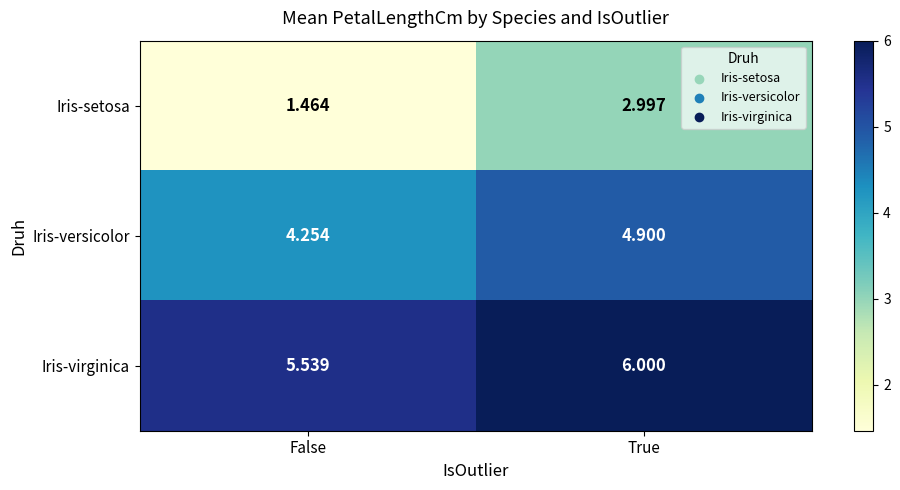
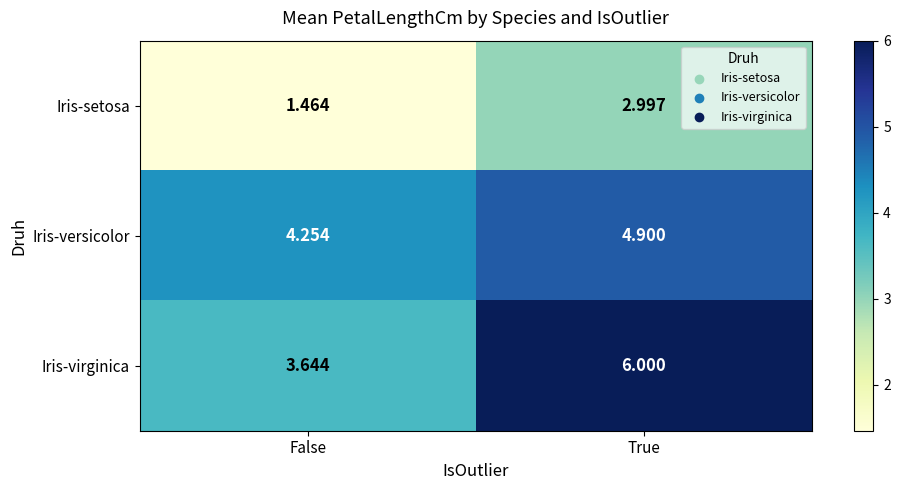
Iris-virginica, False: 5.539 -> 3.644
